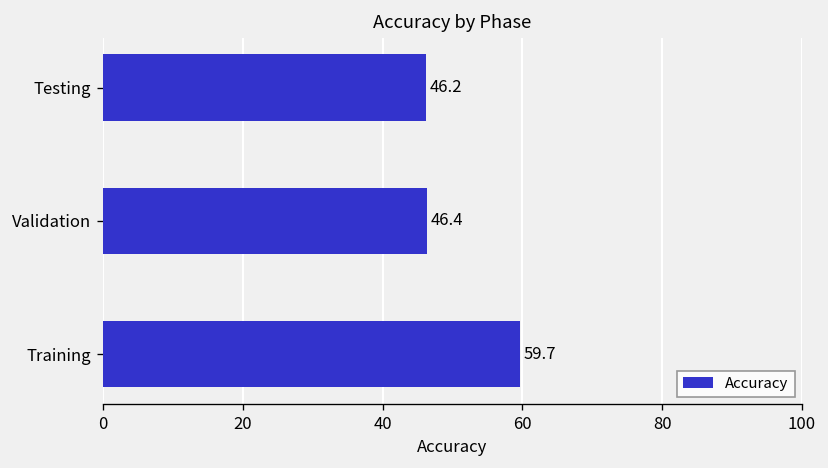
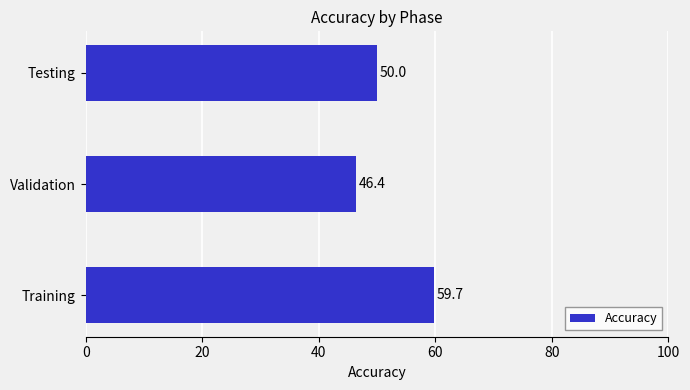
Testing: 46.2 -> 50.0
